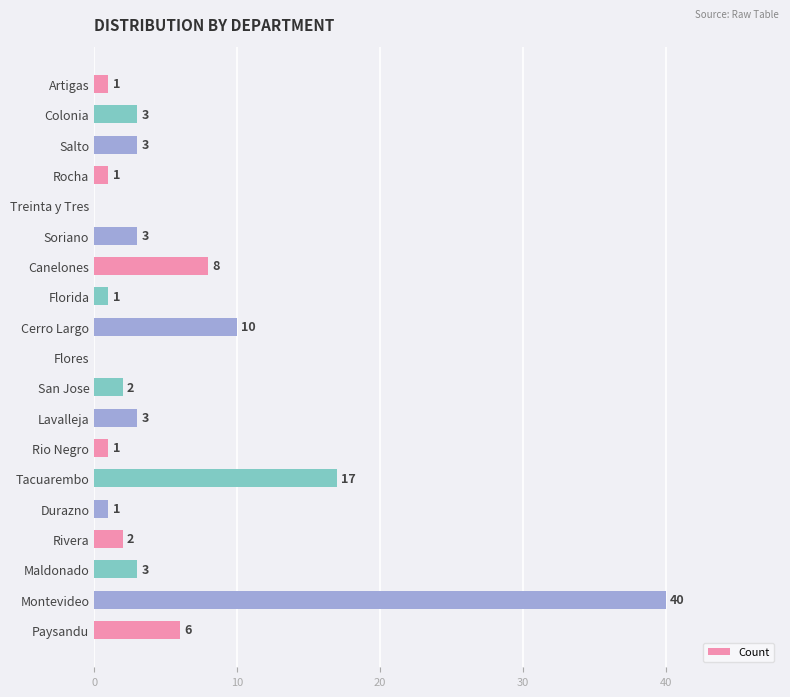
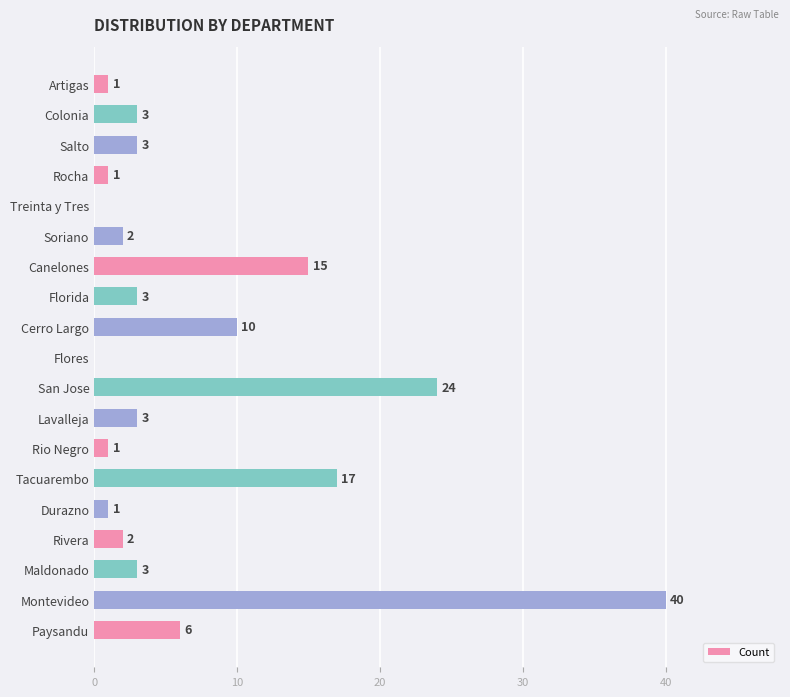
Soriano: 3 -> 2
Canelones: 8 -> 15
Florida: 1 -> 3
San Jose: 2 -> 24
